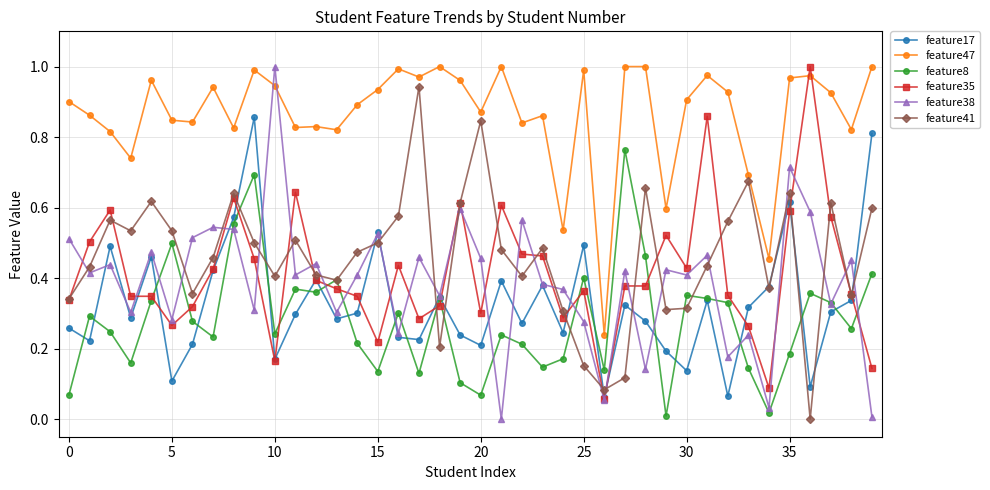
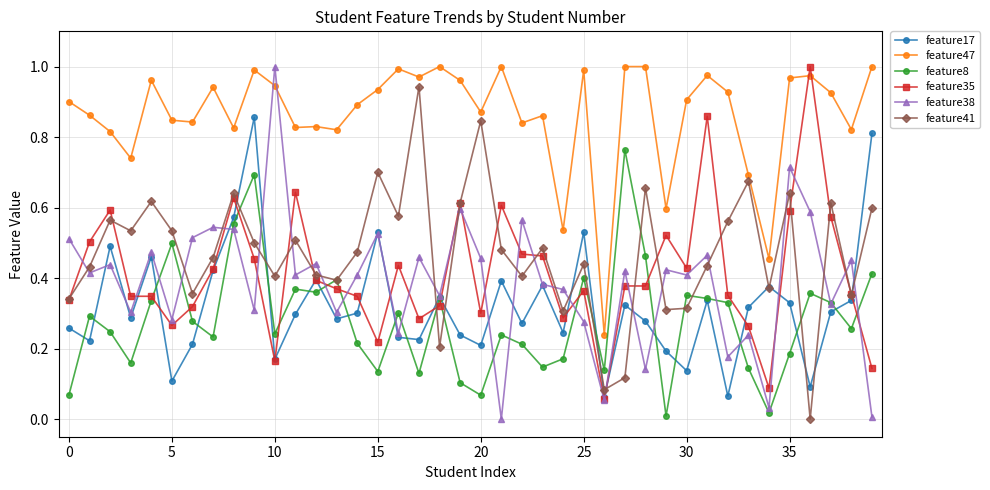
feature41, 15: 0.5 -> 0.7
feature17, 25: 0.49 -> 0.53
feature41, 25: 0.15 -> 0.44
feature17, 35: 0.62 -> 0.33
